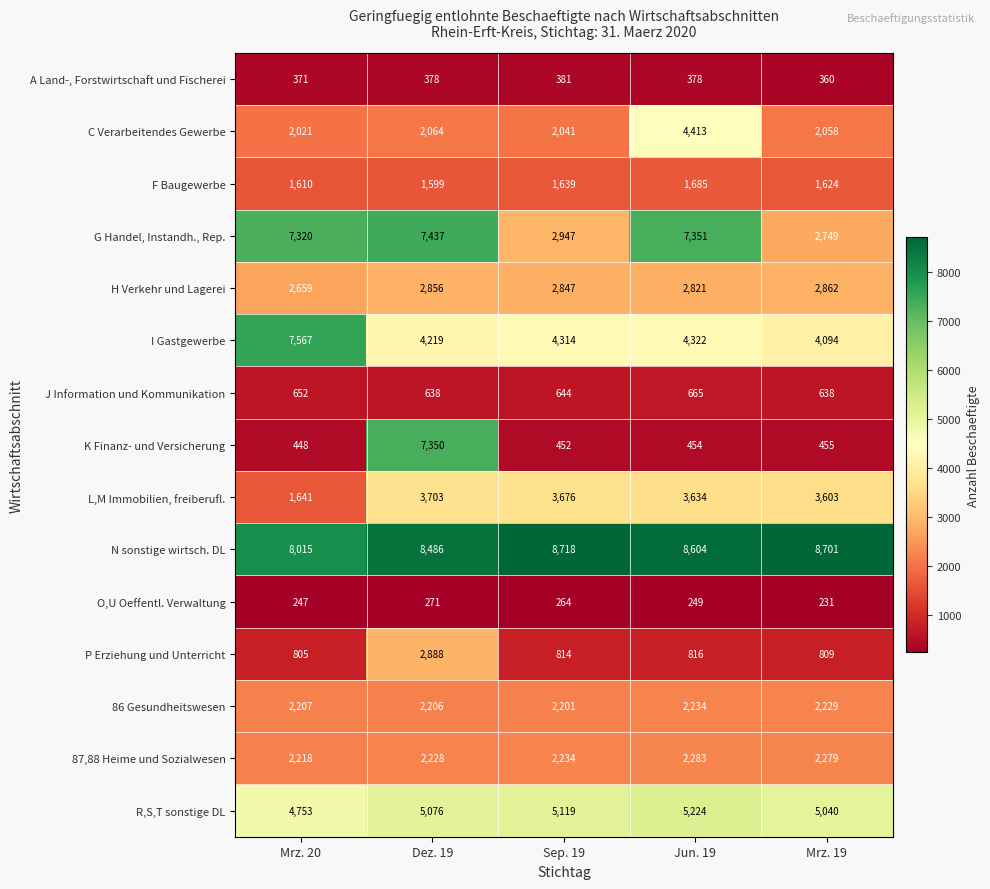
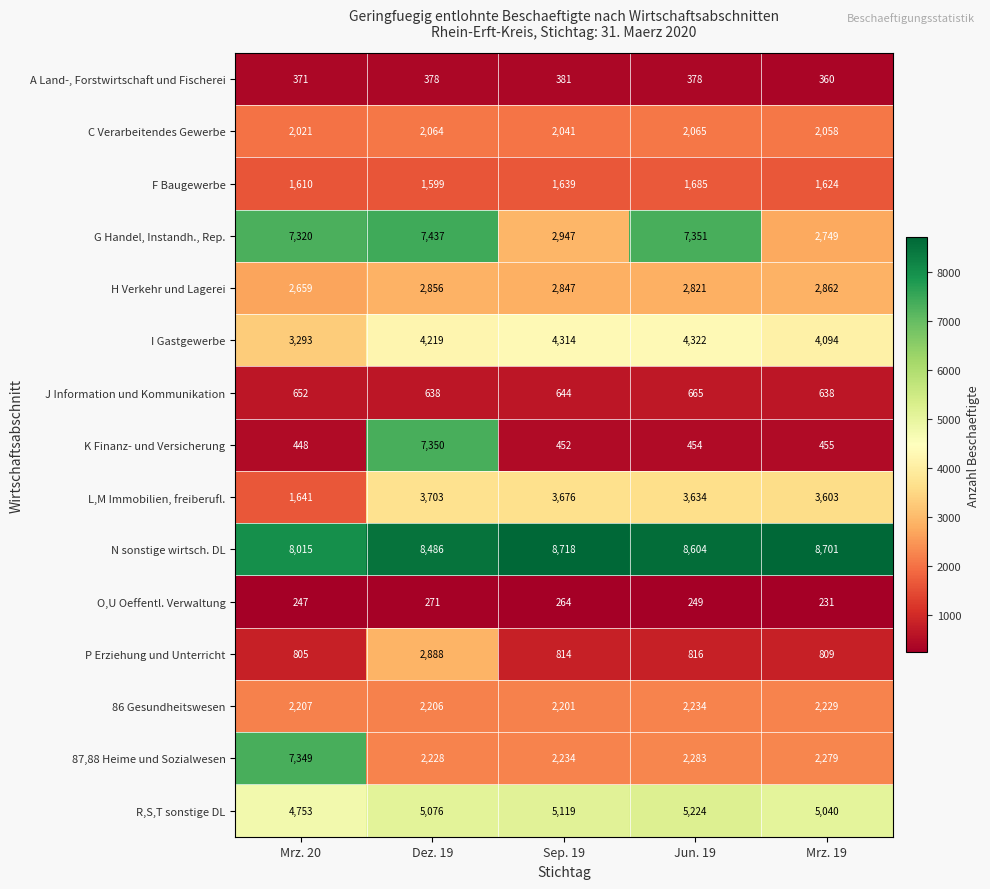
C Verarbeitendes Gewerbe, Jun. 19: 4,413 -> 2,065
I Gastgewerbe, Mrz. 20: 7,567 -> 3,293
87,88 Heime und Sozialwesen, Mrz. 20: 2,218 -> 7,349
